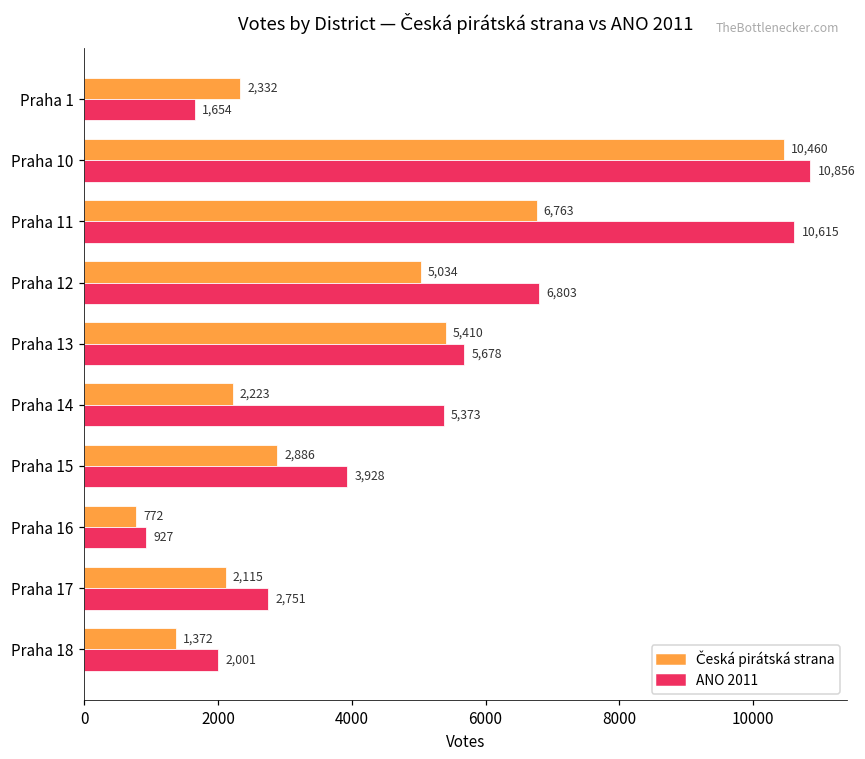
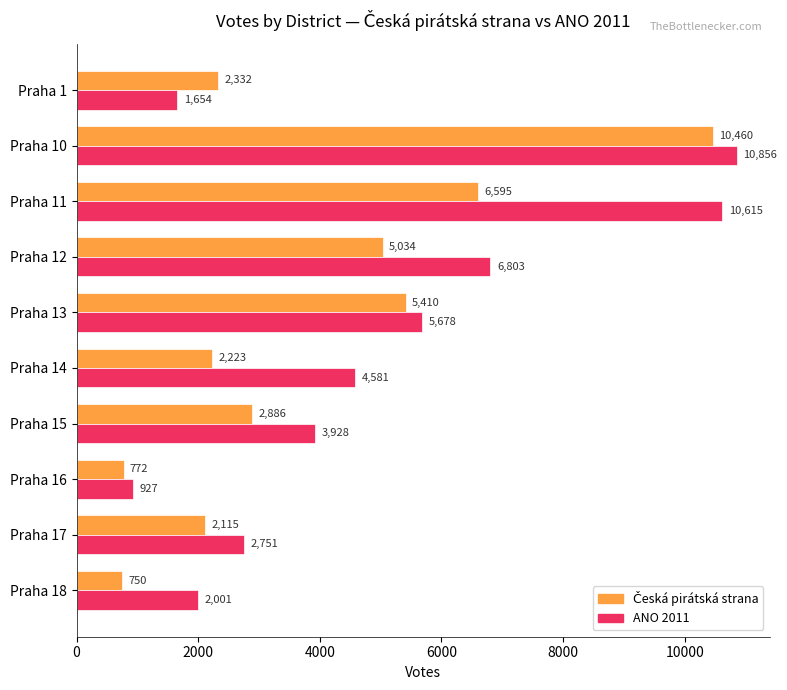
Česká pirátská strana, Praha 11: 6,763 -> 6,595
ANO 2011, Praha 14: 5,373 -> 4,581
Česká pirátská strana, Praha 18: 1,372 -> 750
